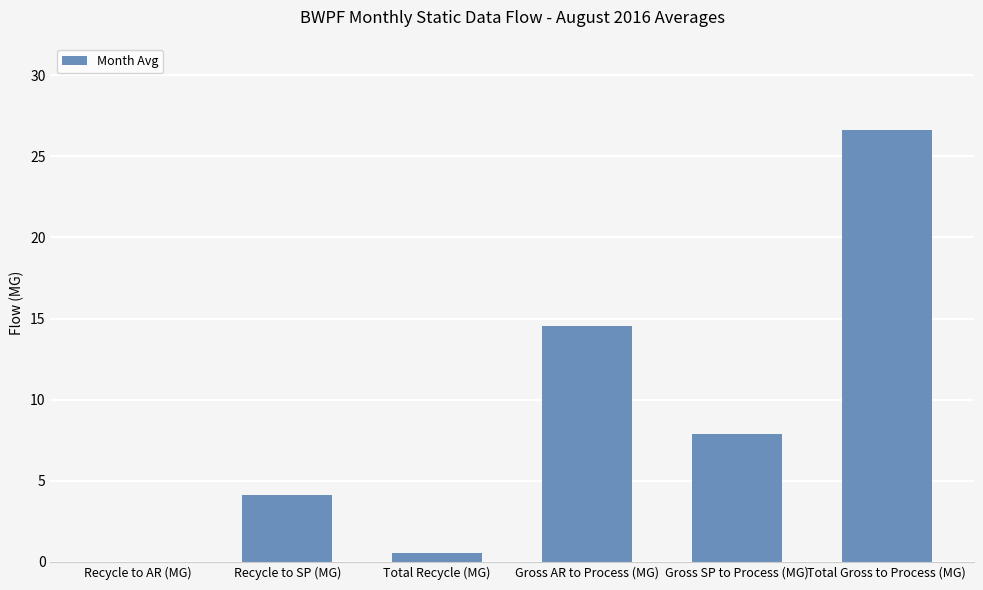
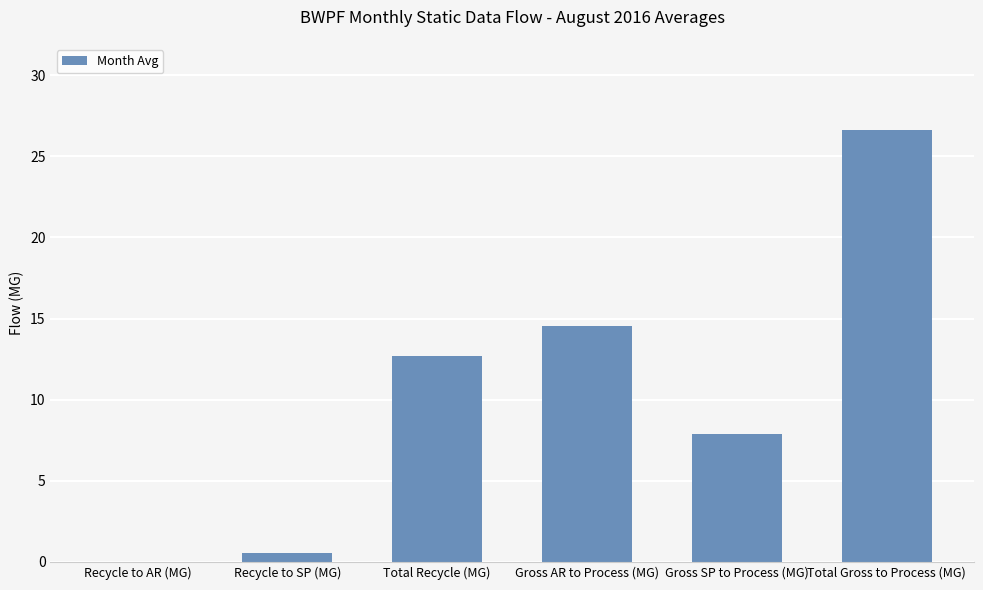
Recycle to SP (MG): 4.1 -> 0.5
Total Recycle (MG): 0.5 -> 12.7
